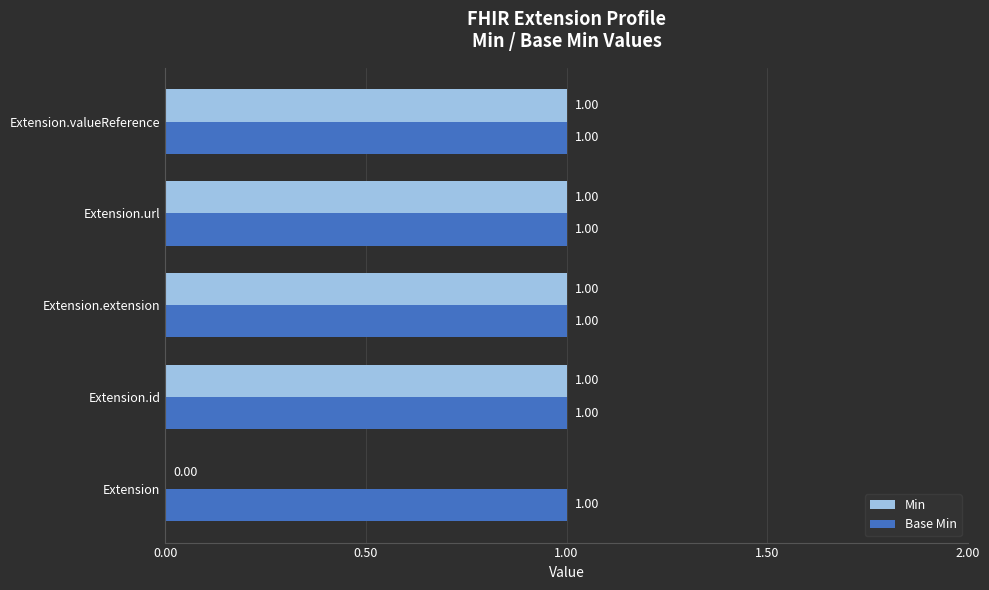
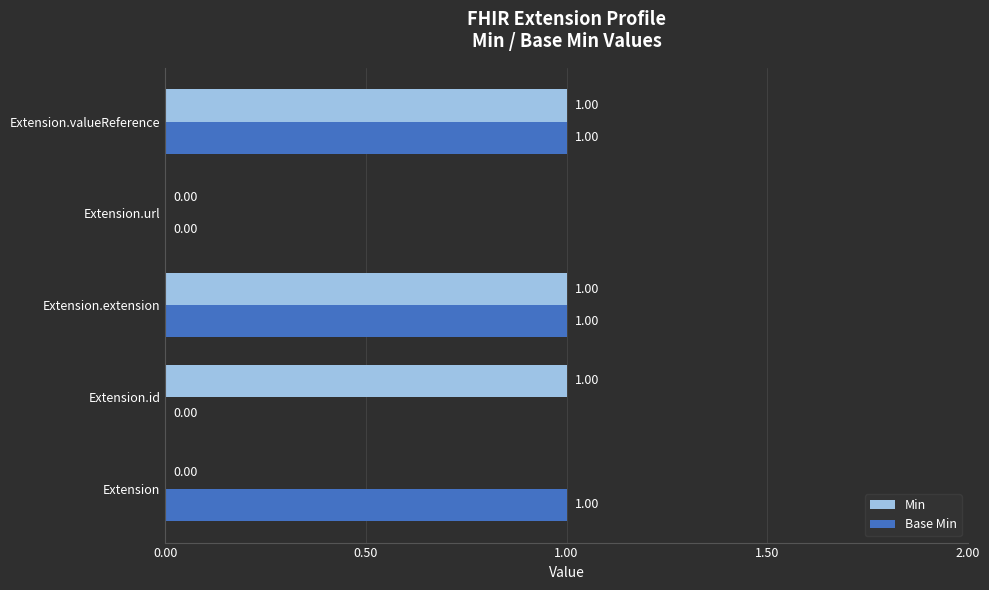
Min, Extension.url: 1.00 -> 0.00
Base Min, Extension.url: 1.00 -> 0.00
Base Min, Extension.id: 1.00 -> 0.00
